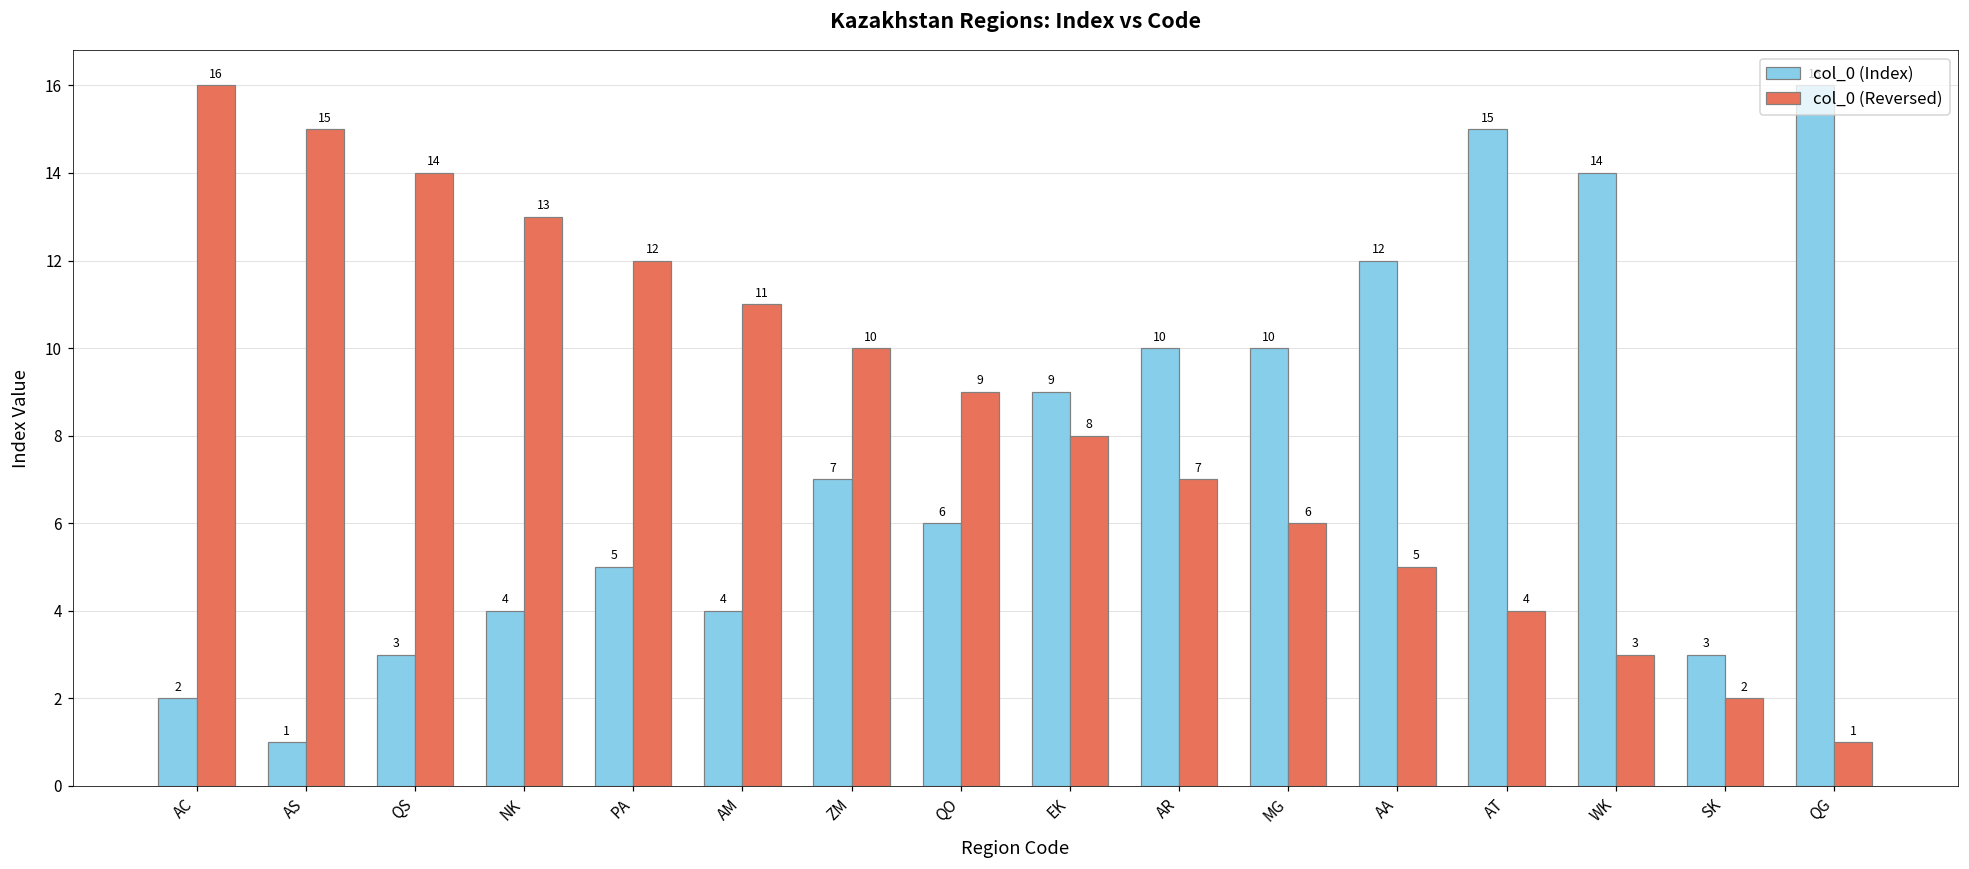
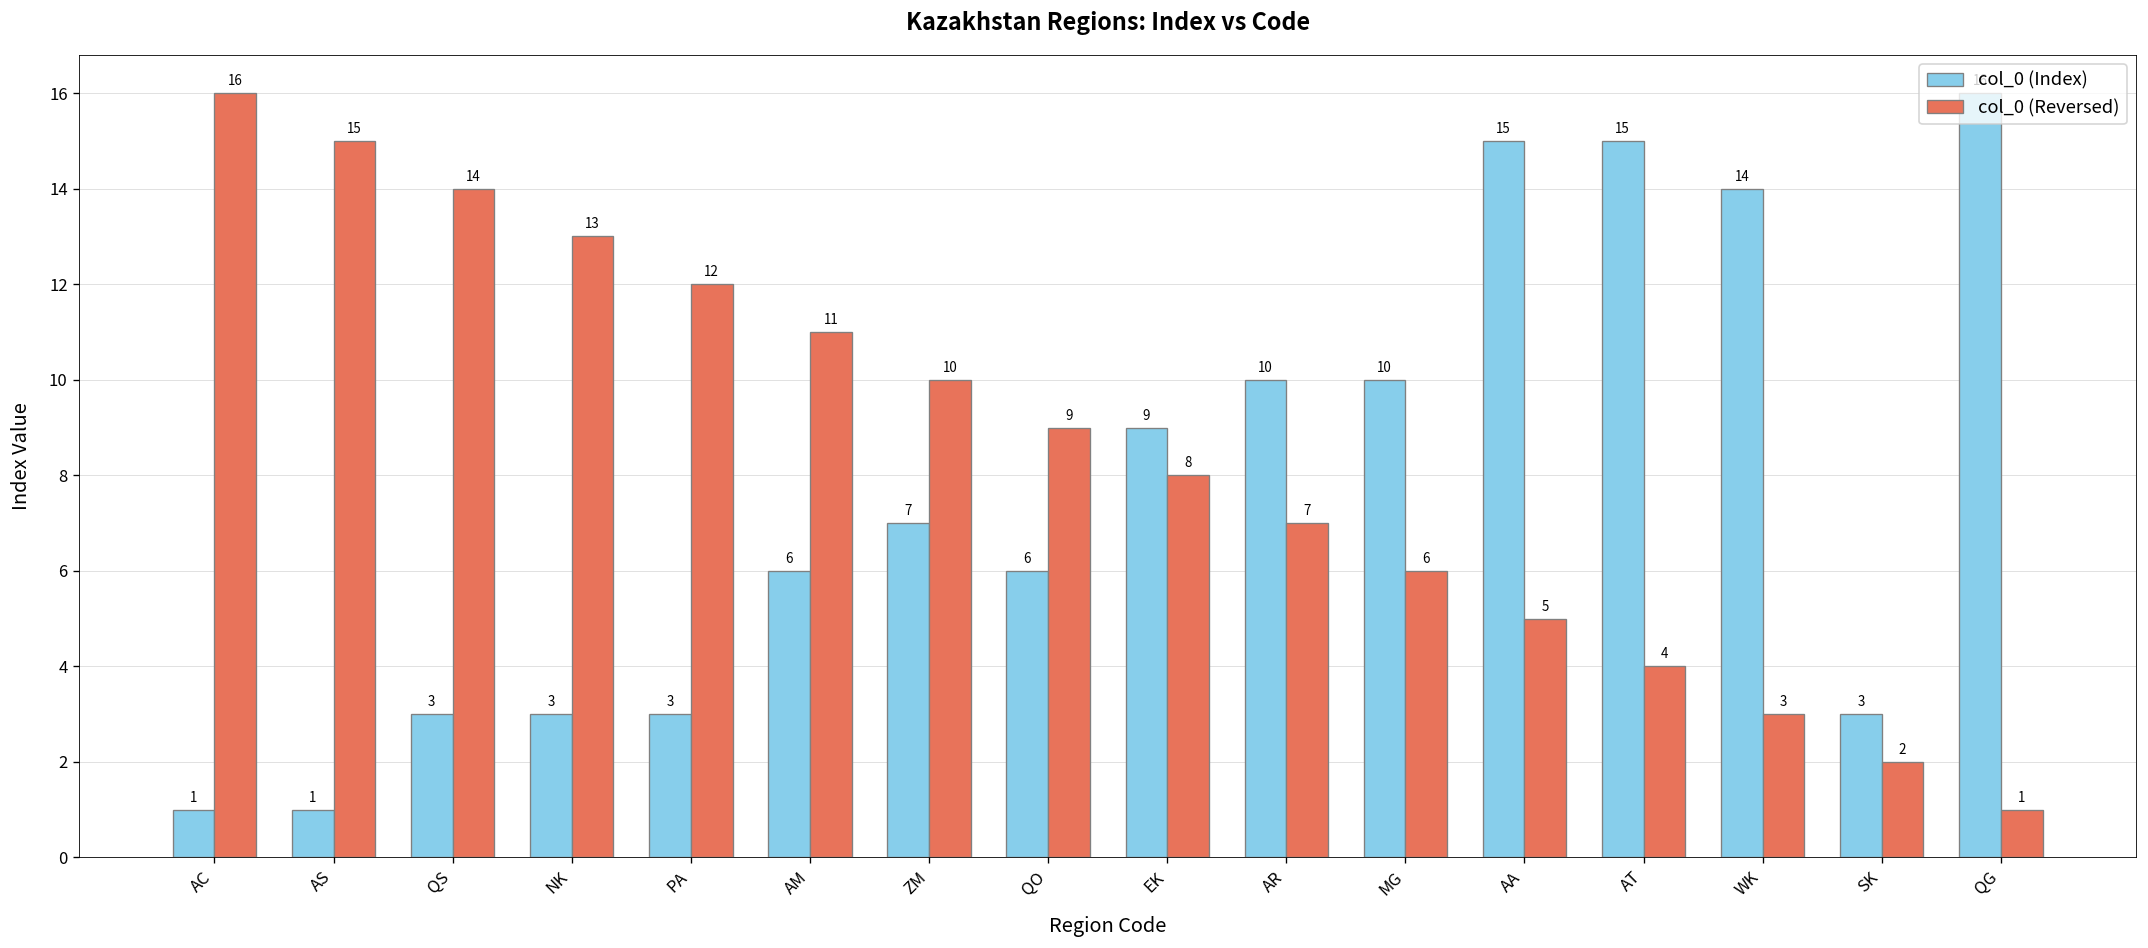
col_0 (Index), AC: 2 -> 1
col_0 (Index), NK: 4 -> 3
col_0 (Index), PA: 5 -> 3
col_0 (Index), AM: 4 -> 6
col_0 (Index), AA: 12 -> 15
